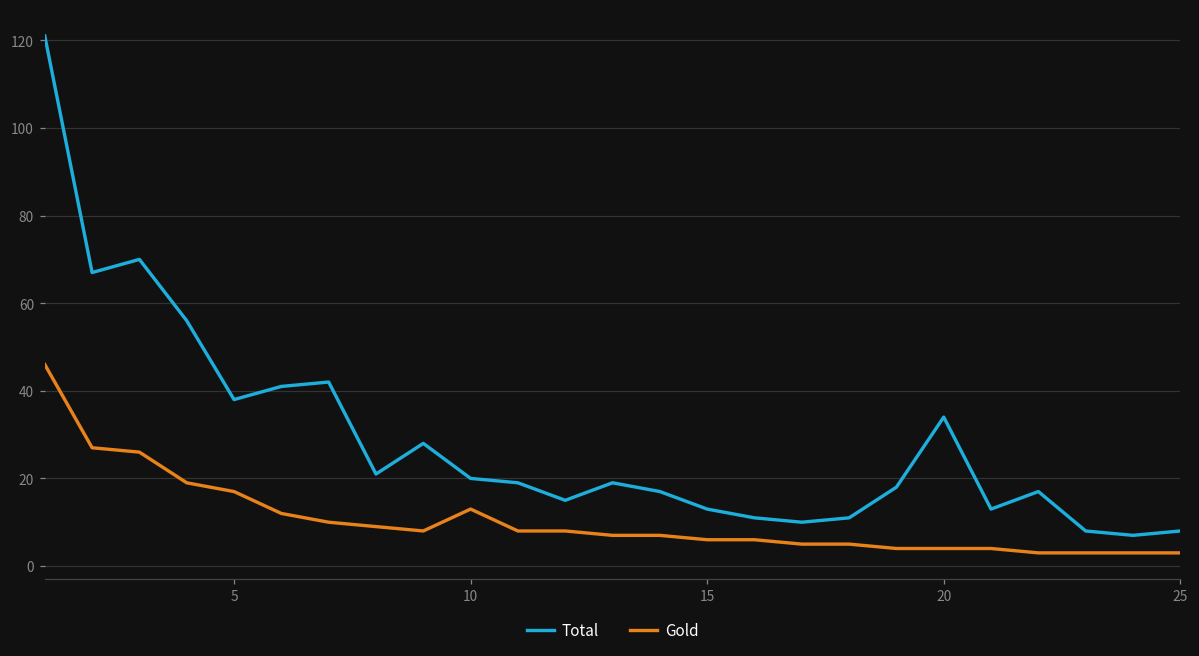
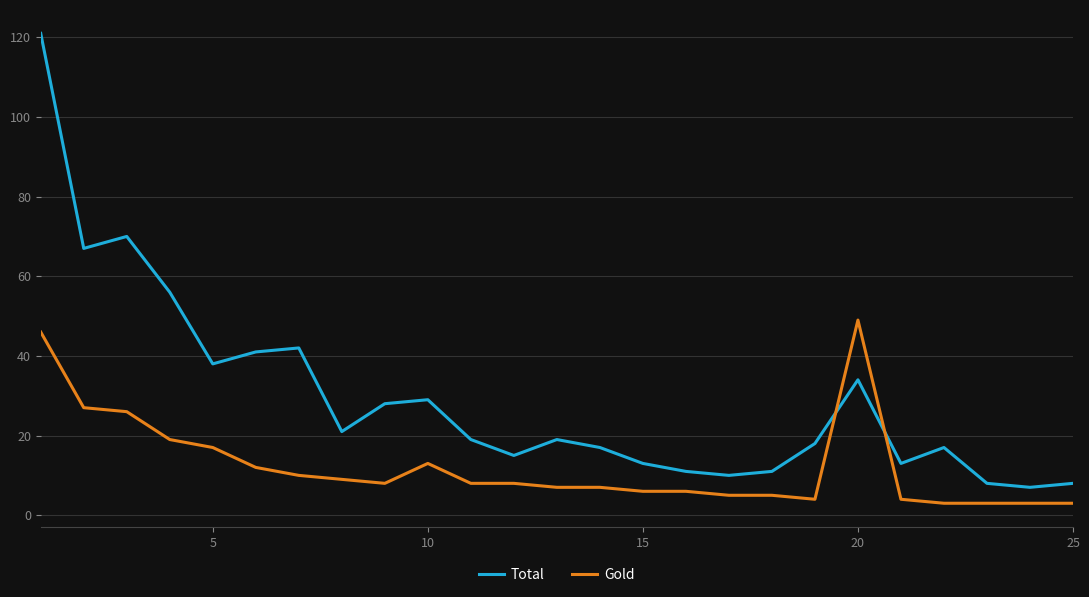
Total, 10: 20 -> 29
Gold, 20: 4 -> 49
